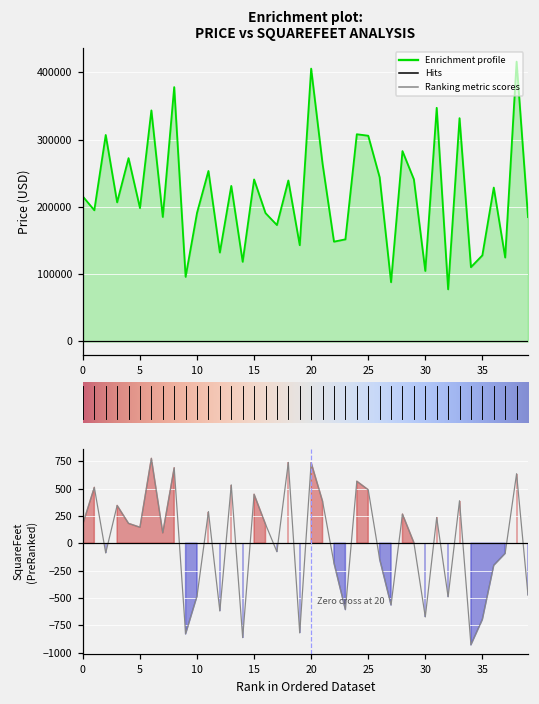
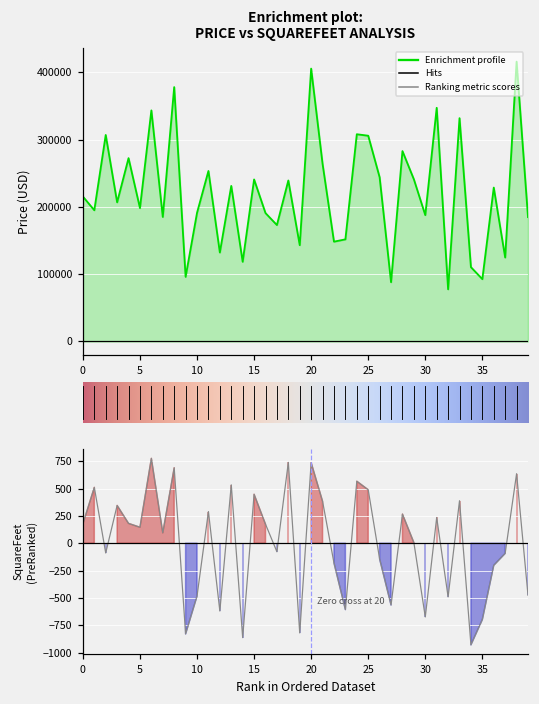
Enrichment plot: PRICE vs SQUAREFEET ANALYSIS, 30: 100000 -> 190000
Enrichment plot: PRICE vs SQUAREFEET ANALYSIS, 35: 130000 -> 90000
